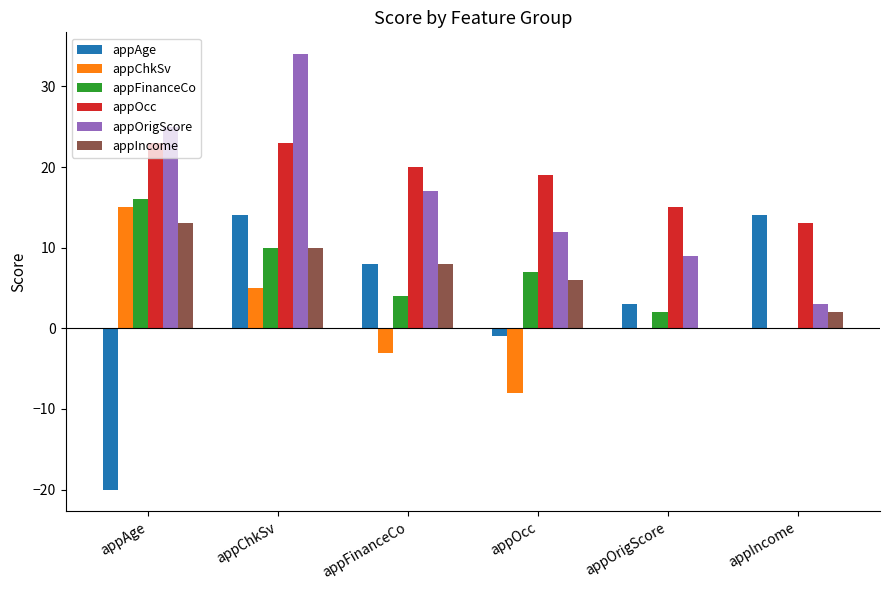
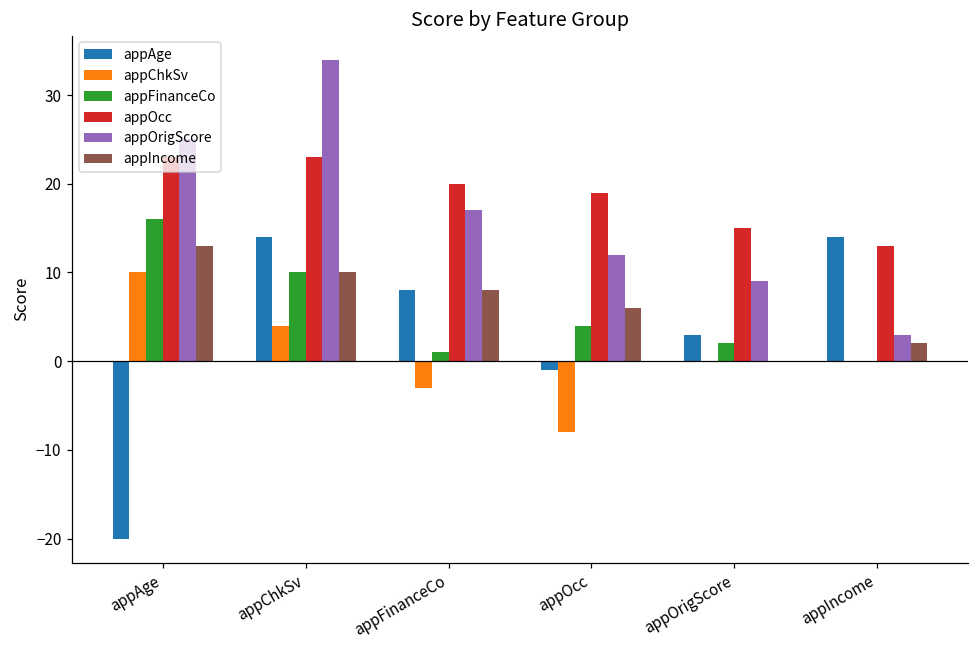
appChkSv, appAge: 15 -> 10
appChkSv, appChkSv: 5 -> 4
appFinanceCo, appFinanceCo: 4 -> 1
appFinanceCo, appOcc: 7 -> 4
